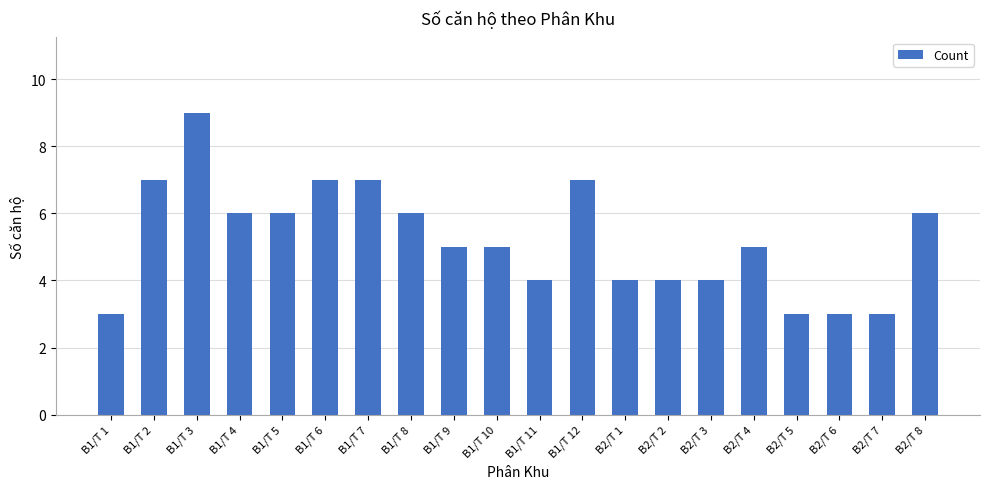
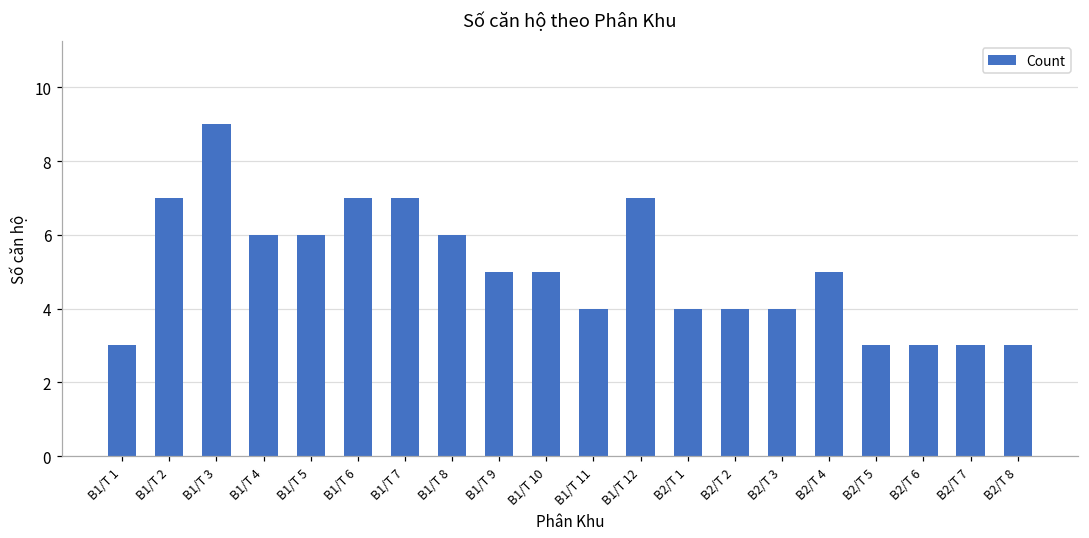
B2/T 8: 6 -> 3
